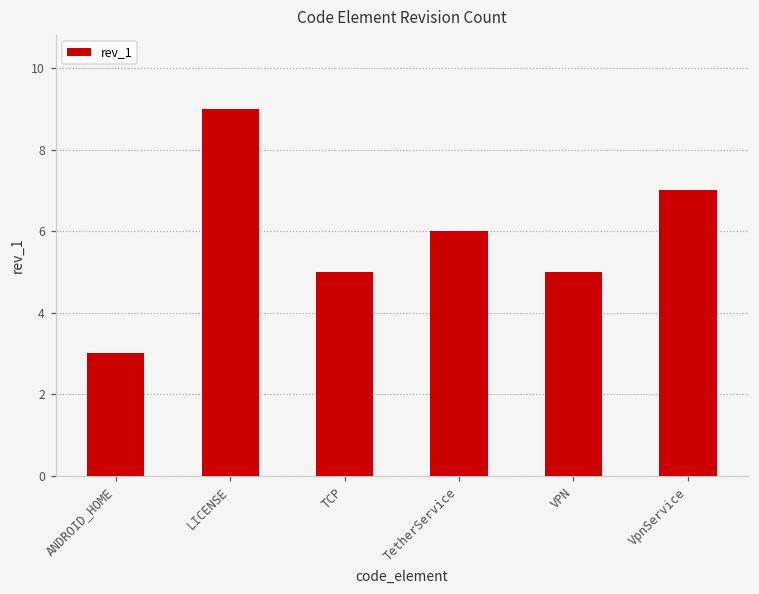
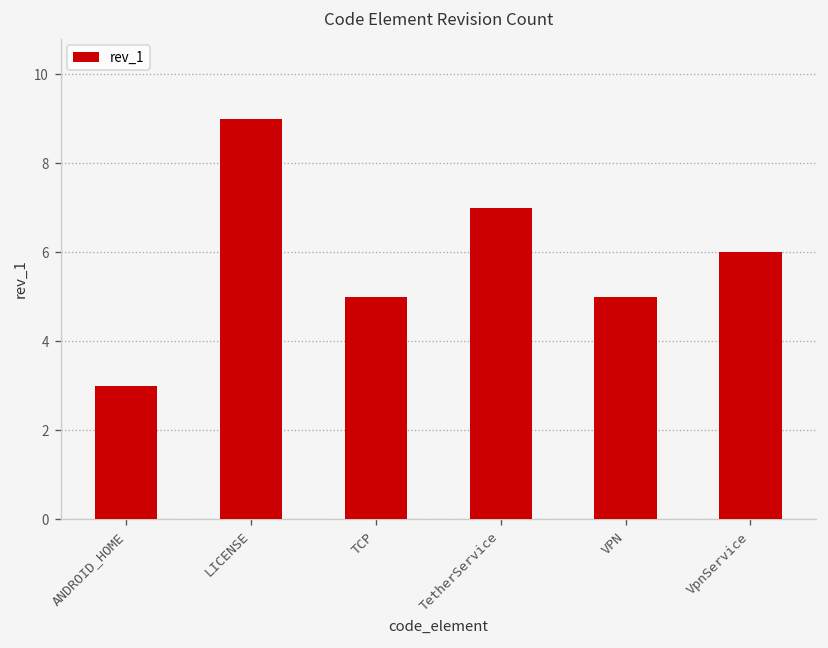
TetherService: 6 -> 7
VpnService: 7 -> 6
